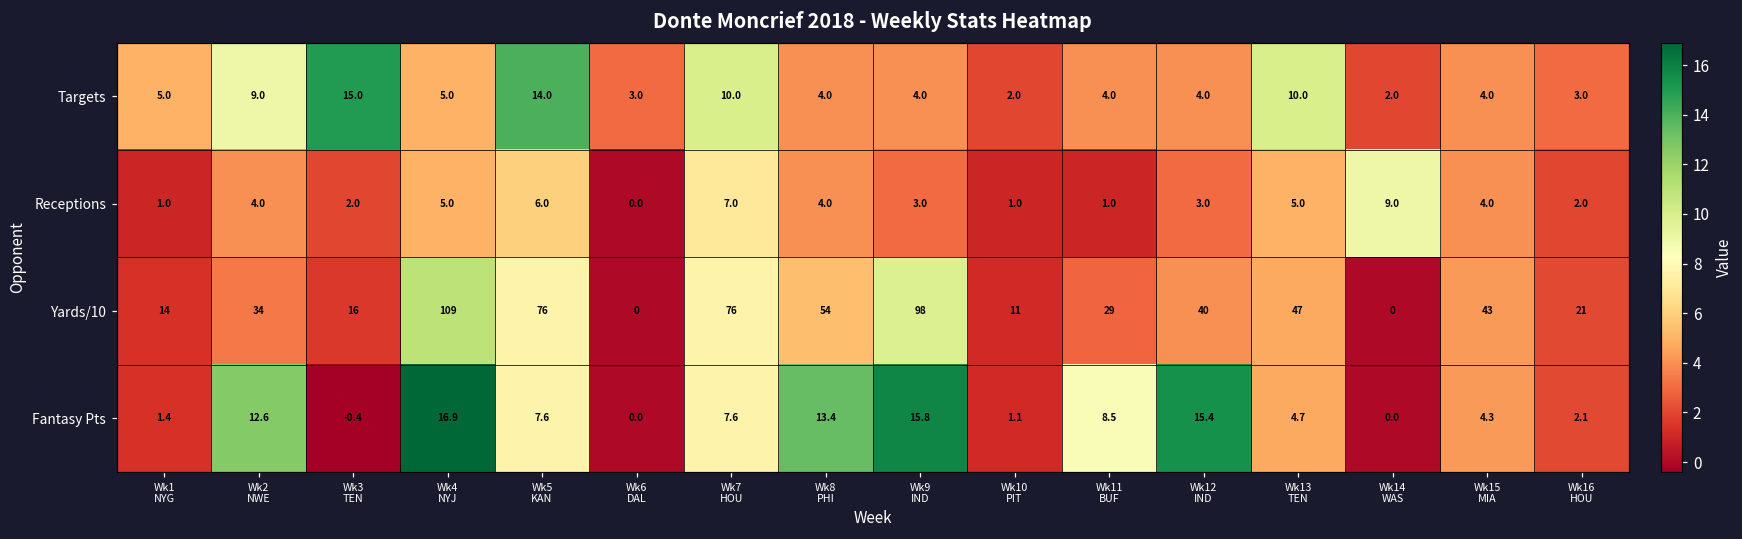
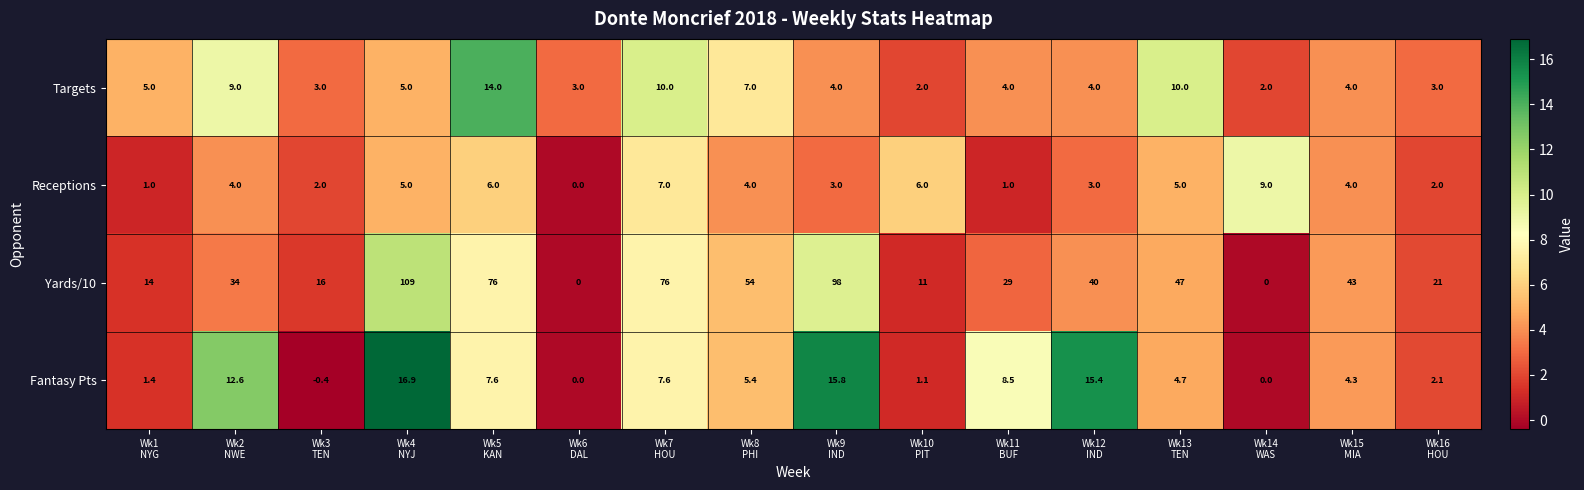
Targets, Wk3 TEN: 15.0 -> 3.0
Targets, Wk8 PHI: 4.0 -> 7.0
Receptions, Wk10 PIT: 1.0 -> 6.0
Fantasy Pts, Wk8 PHI: 13.4 -> 5.4
